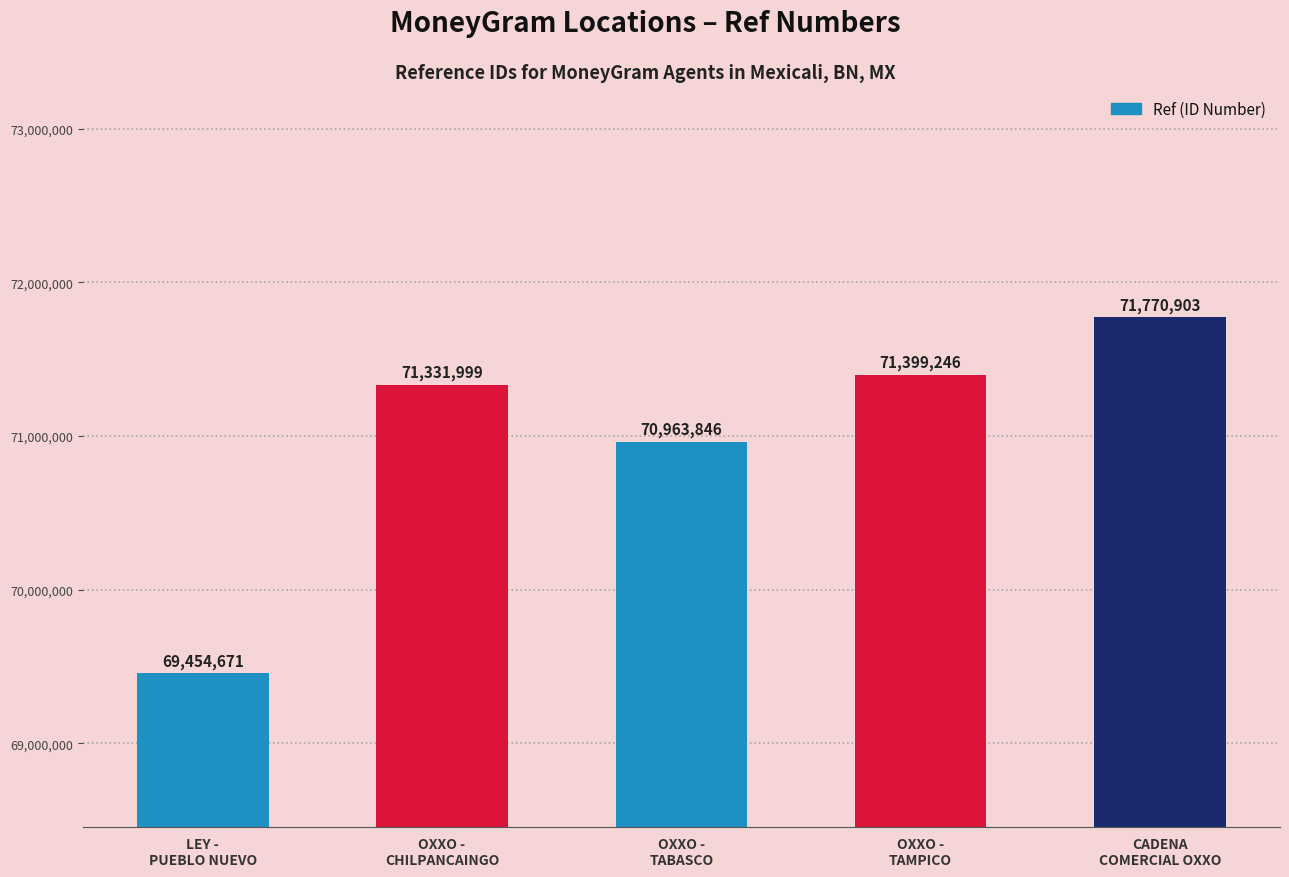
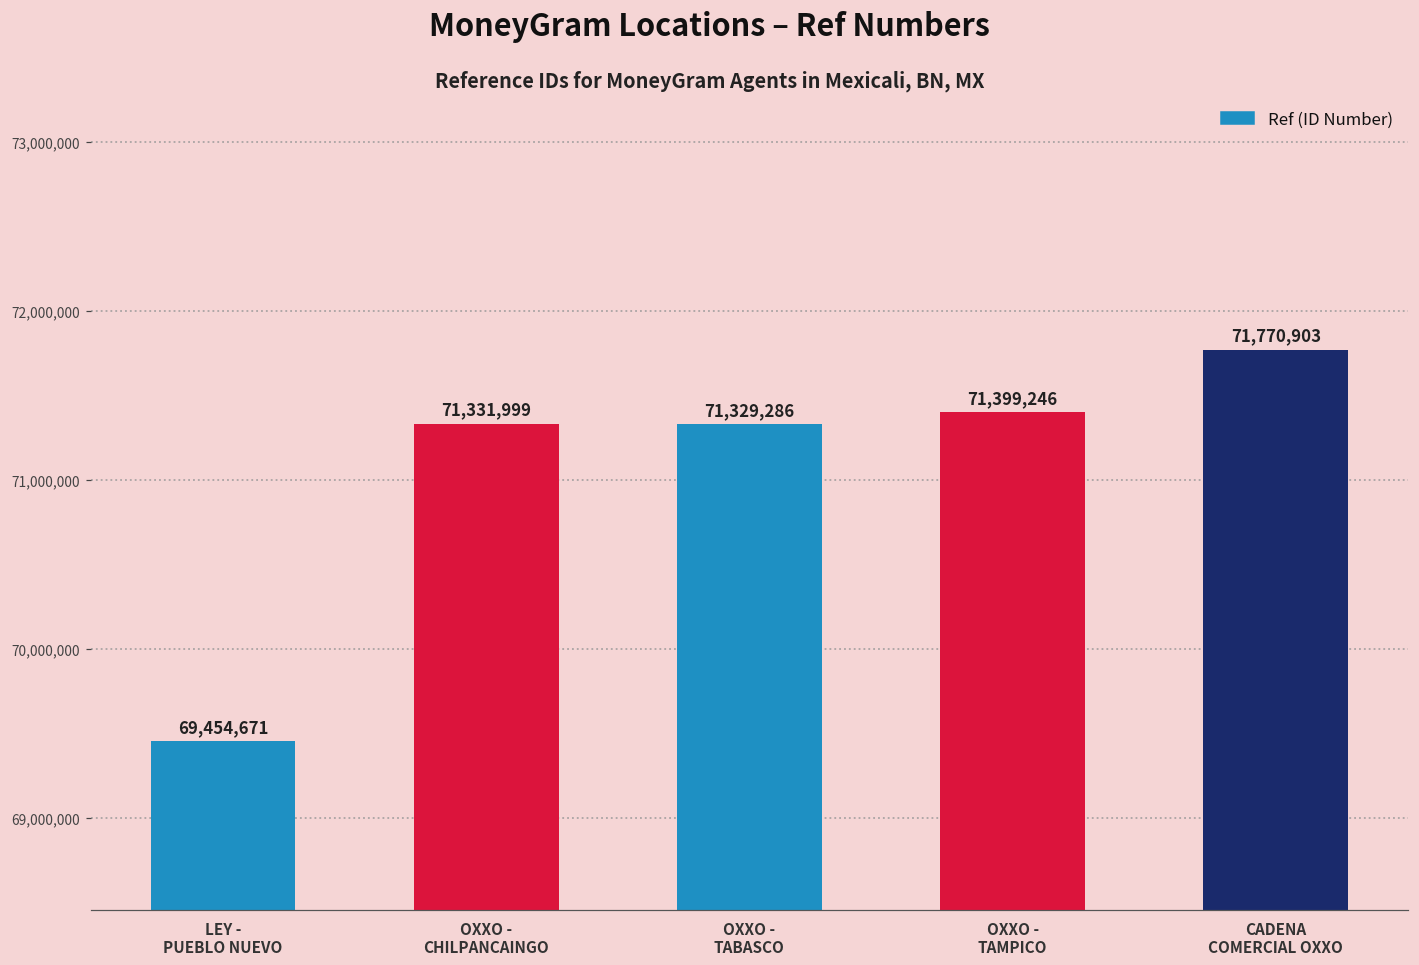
OXXO - TABASCO: 70,963,846 -> 71,329,286
